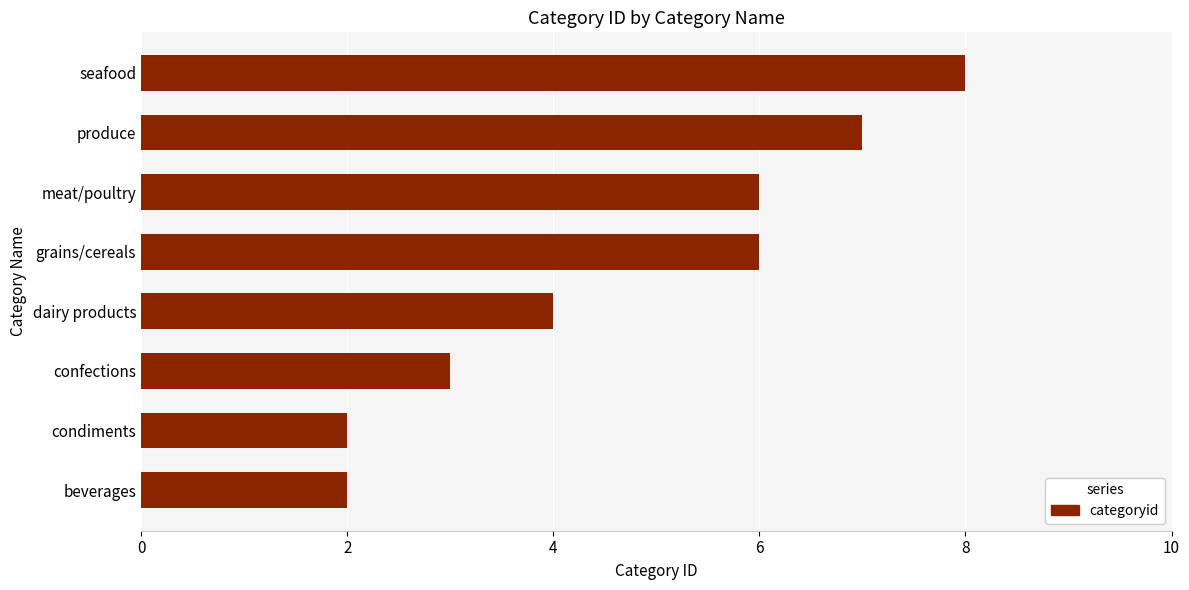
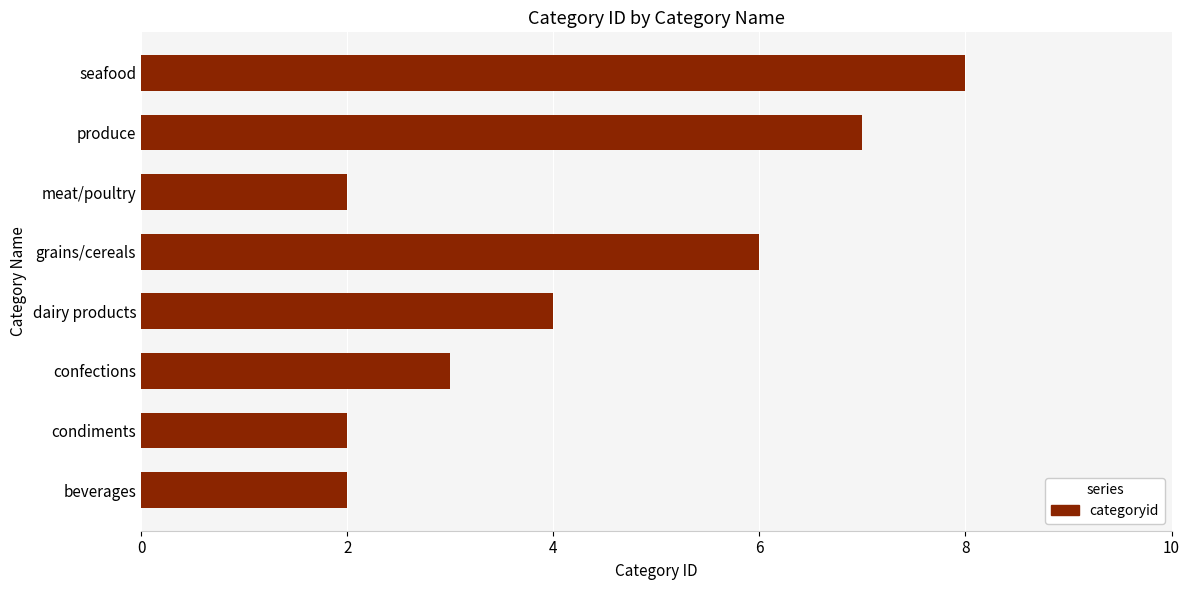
meat/poultry: 6 -> 2
